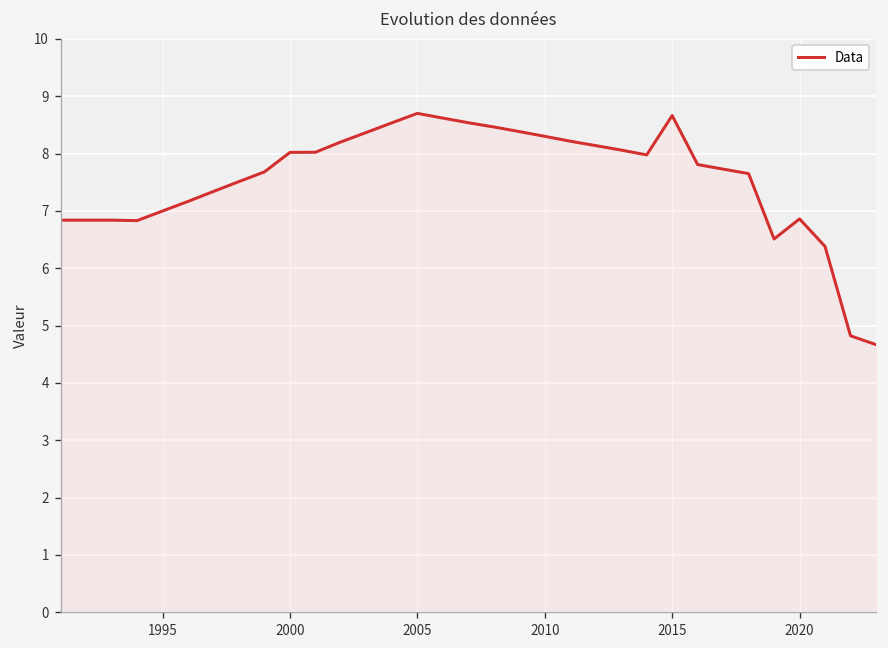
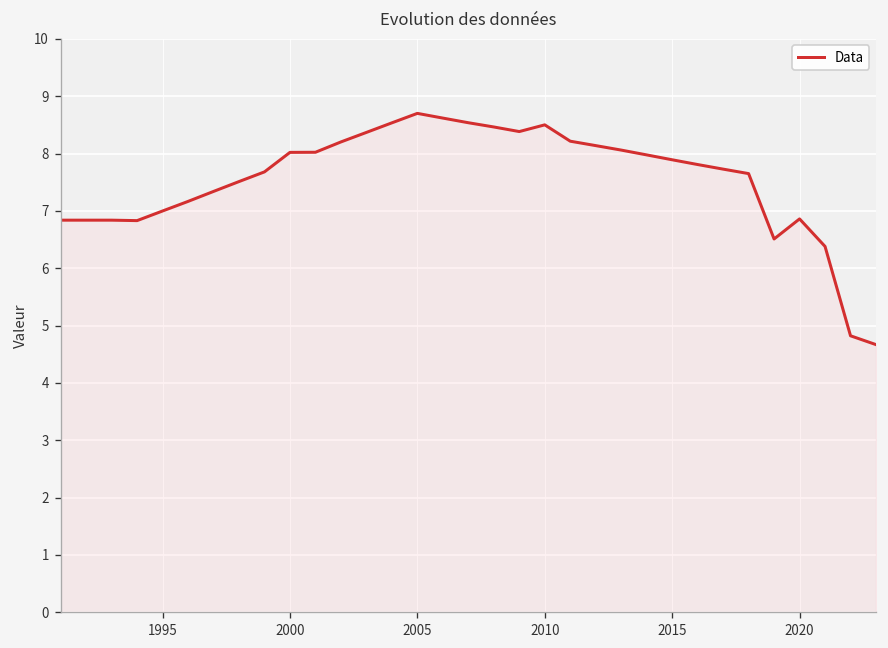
2010: 8.3 -> 8.5
2015: 8.7 -> 7.9
